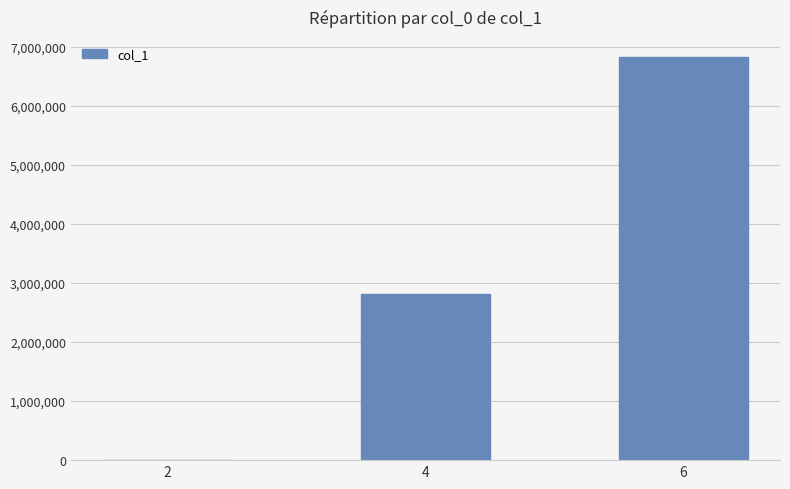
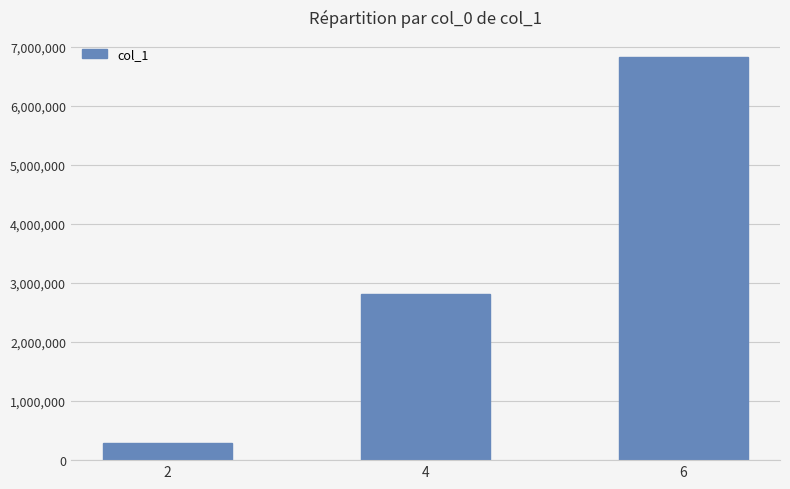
2: 0 -> 300,000
